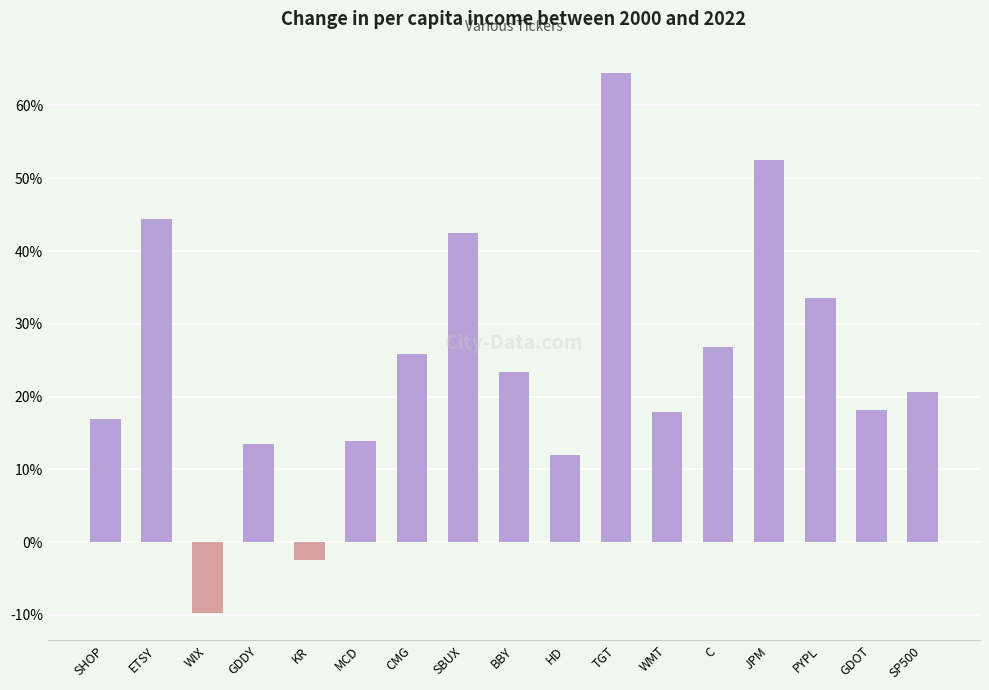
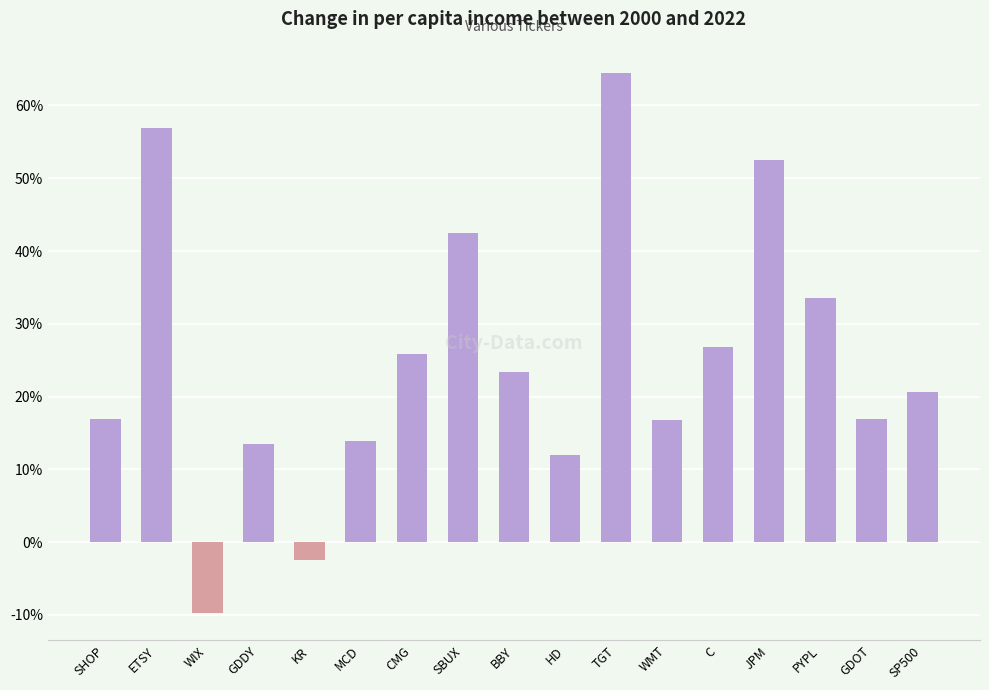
ETSY: 44% -> 57%
WMT: 18% -> 17%
GDOT: 18% -> 17%
